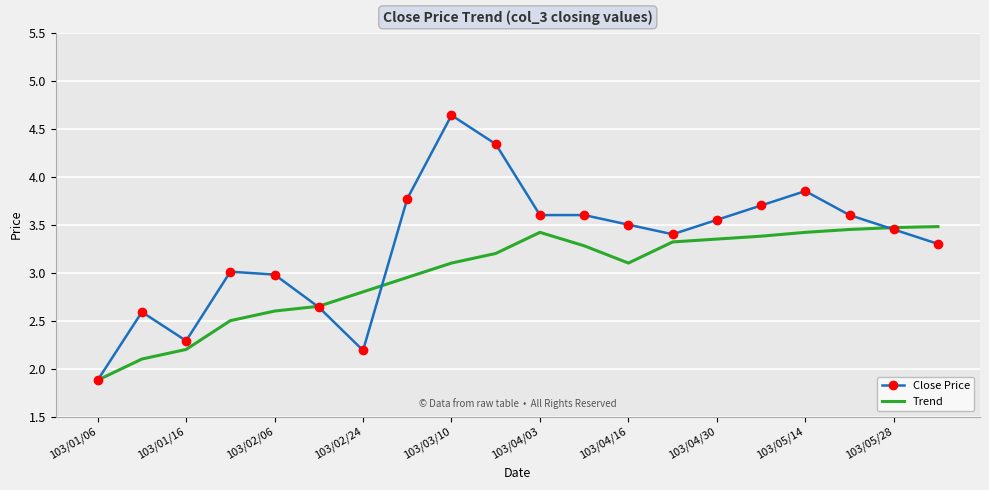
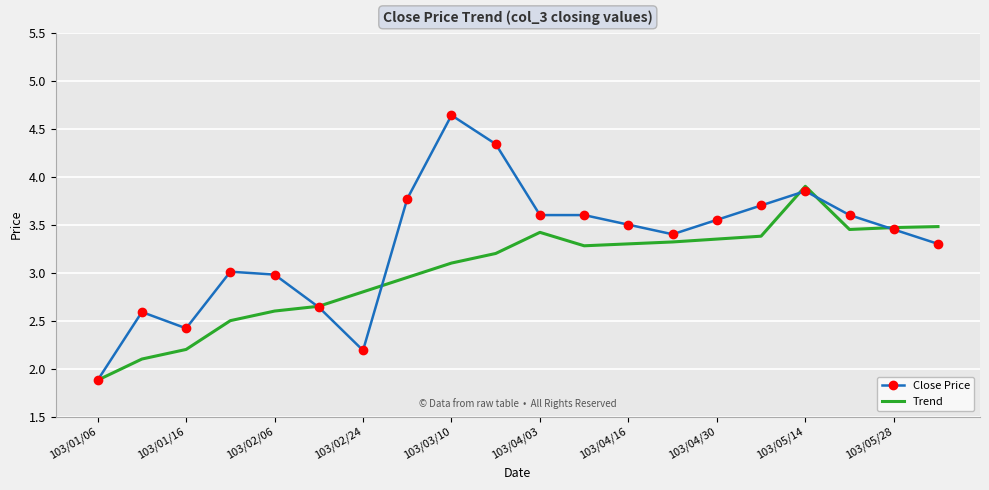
Close Price, 103/01/16: 2.3 -> 2.4
Trend, 103/04/16: 3.1 -> 3.3
Trend, 103/05/14: 3.4 -> 3.9
